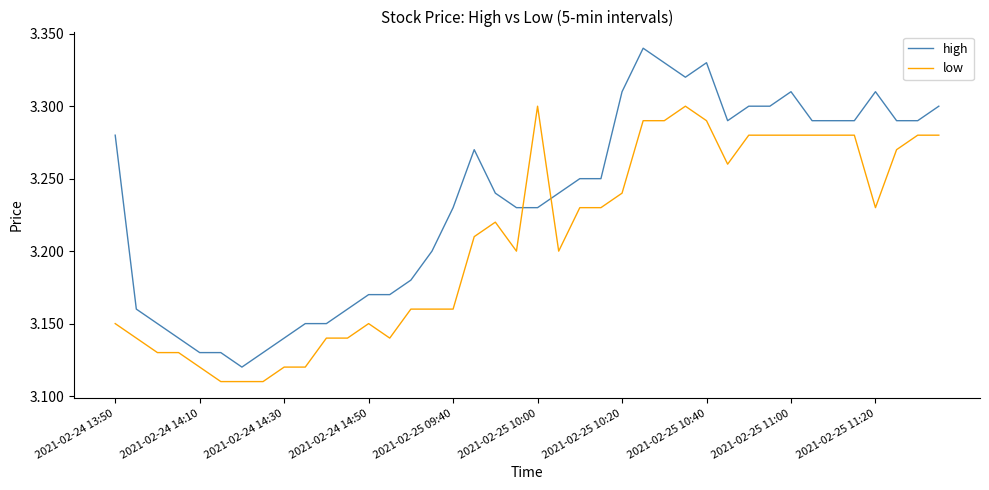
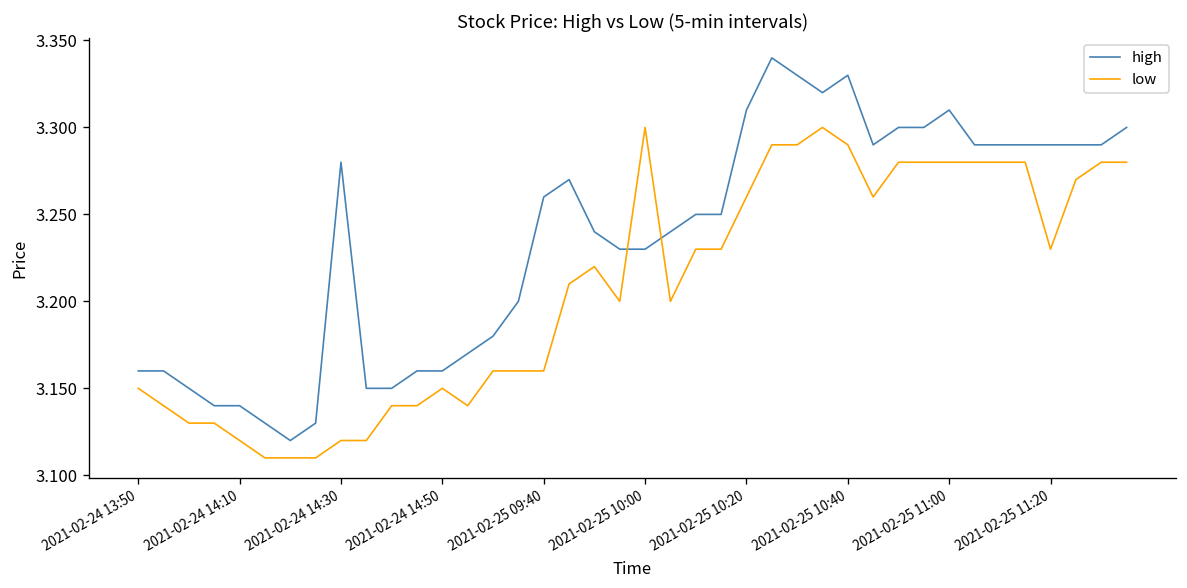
high, 2021-02-24 13:50: 3.28 -> 3.16
high, 2021-02-24 14:10: 3.13 -> 3.14
high, 2021-02-24 14:30: 3.14 -> 3.28
high, 2021-02-24 14:50: 3.17 -> 3.16
high, 2021-02-25 09:40: 3.23 -> 3.26
low, 2021-02-25 10:20: 3.24 -> 3.26
high, 2021-02-25 11:20: 3.31 -> 3.29
